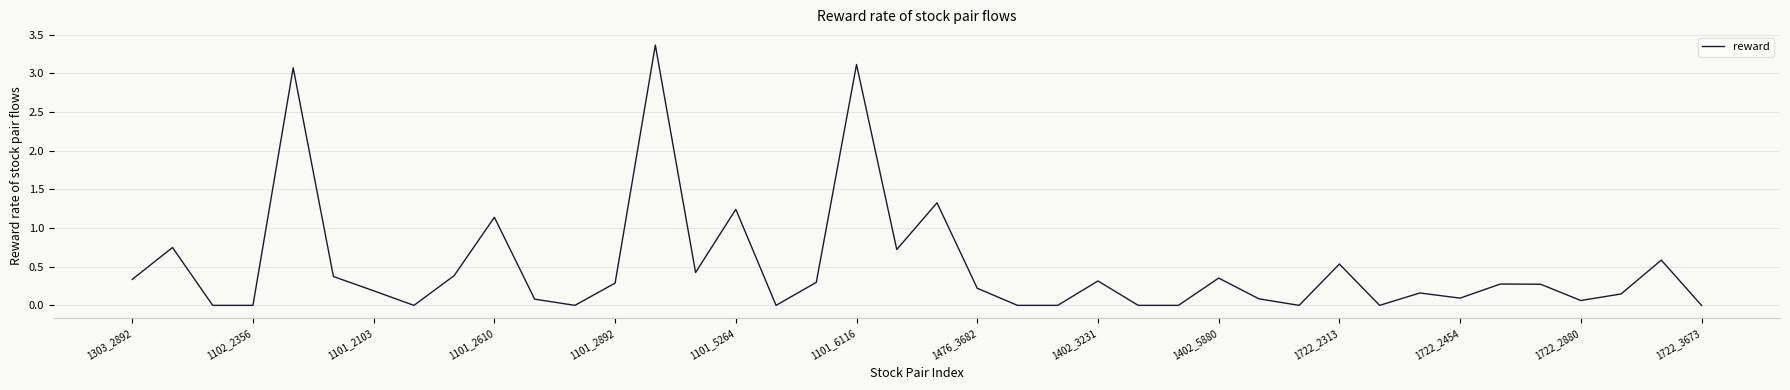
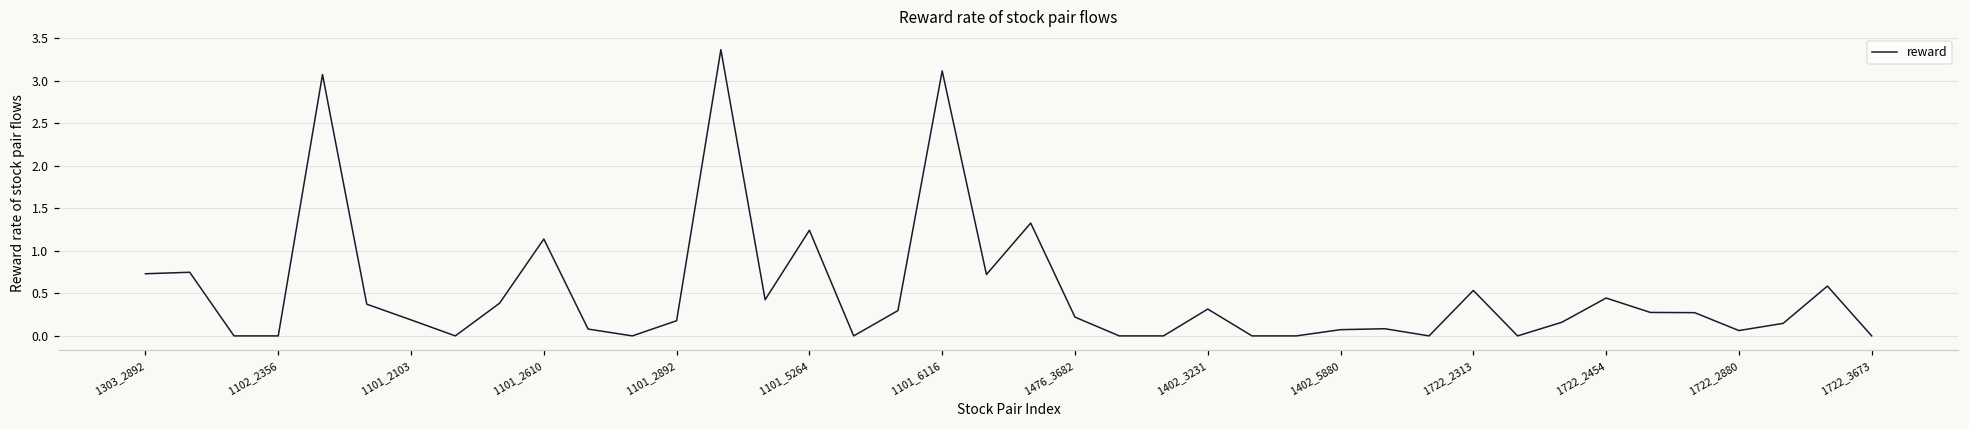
1303_2892: 0.3 -> 0.7
1101_2892: 0.3 -> 0.2
1402_5880: 0.4 -> 0.1
1722_2454: 0.1 -> 0.4
